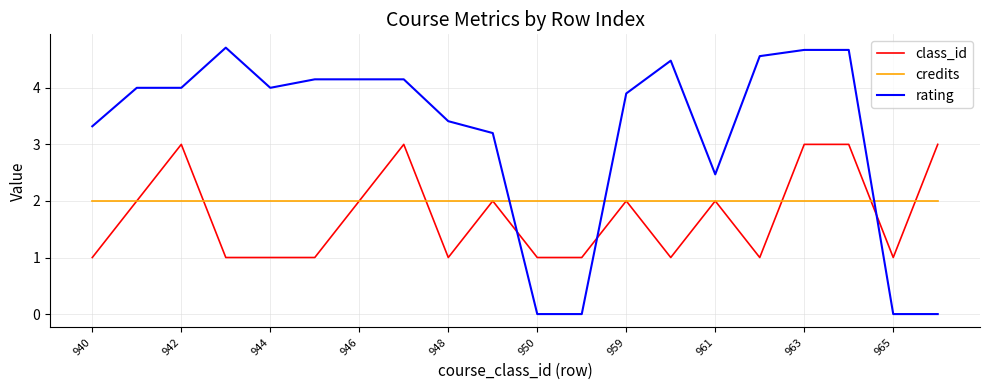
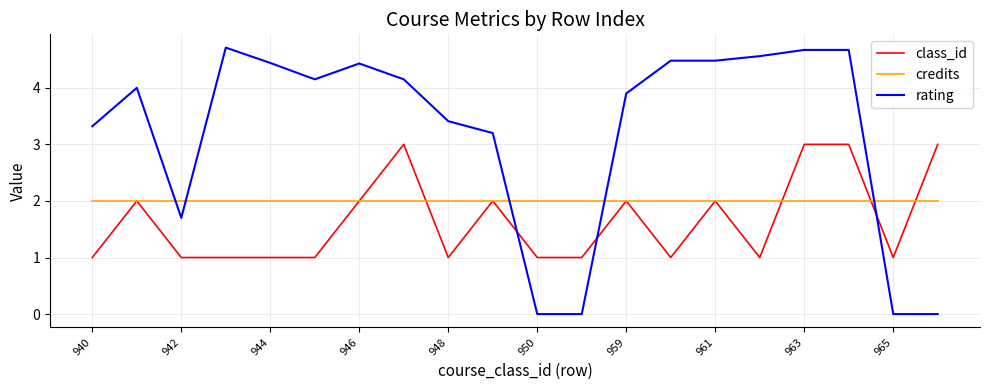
class_id, 942: 3 -> 1
rating, 942: 4.0 -> 1.7
rating, 944: 4.0 -> 4.4
rating, 946: 4.2 -> 4.4
rating, 961: 2.5 -> 4.5
